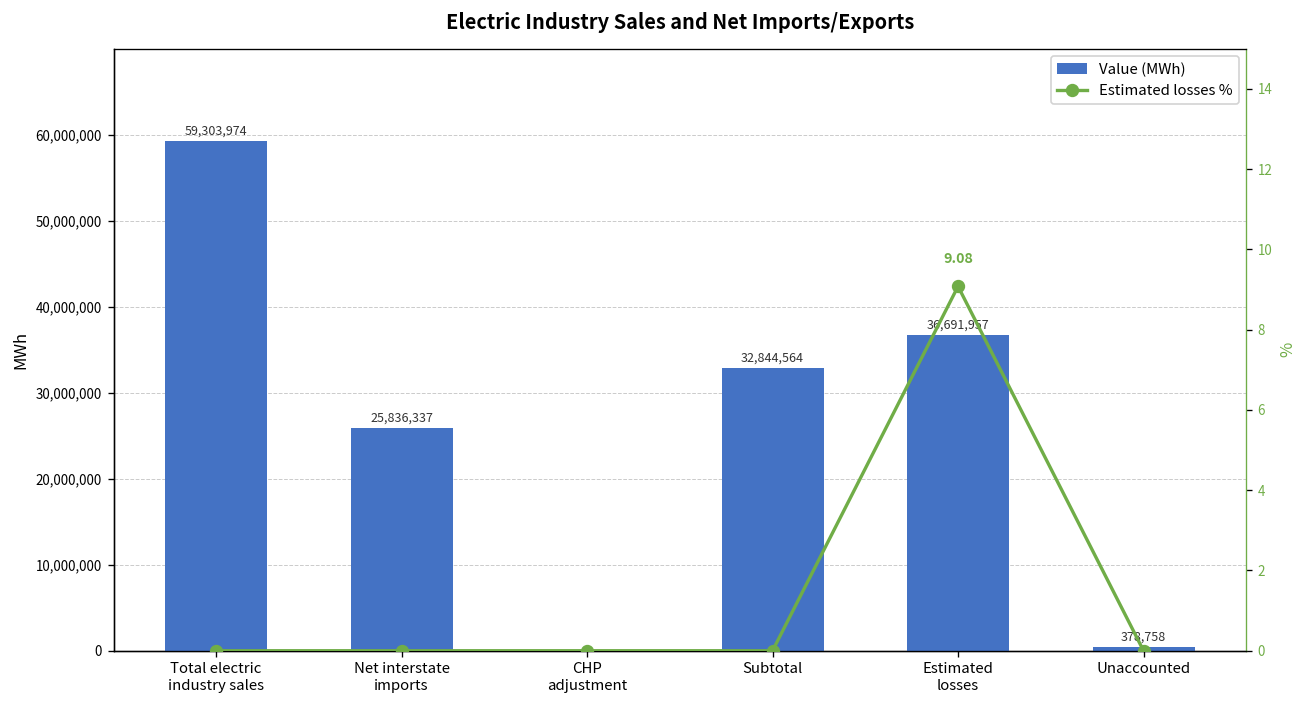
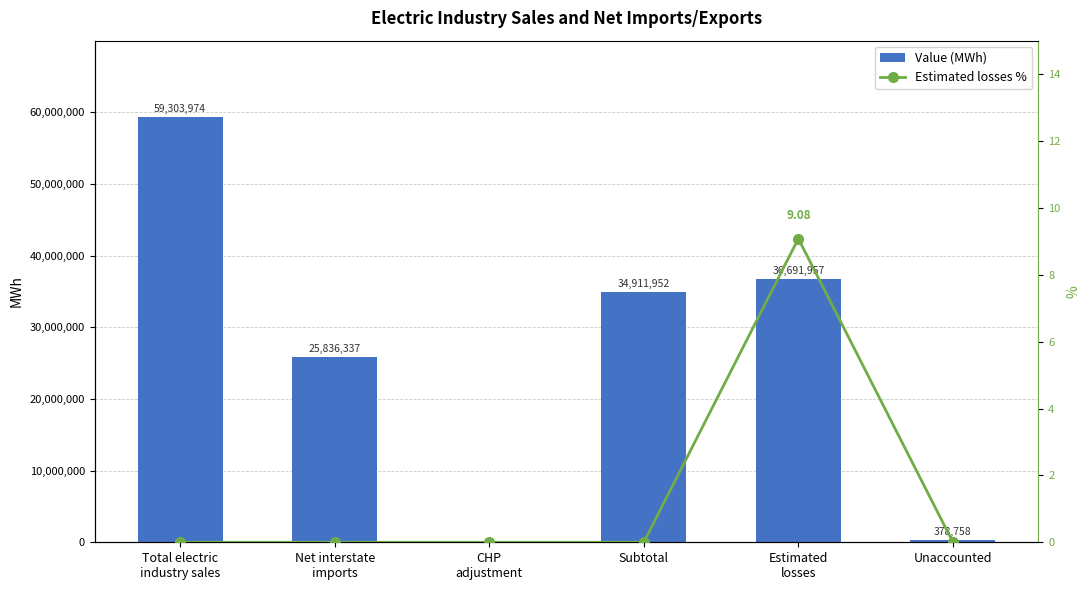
Value (MWh), Subtotal: 32,844,564 -> 34,911,952
